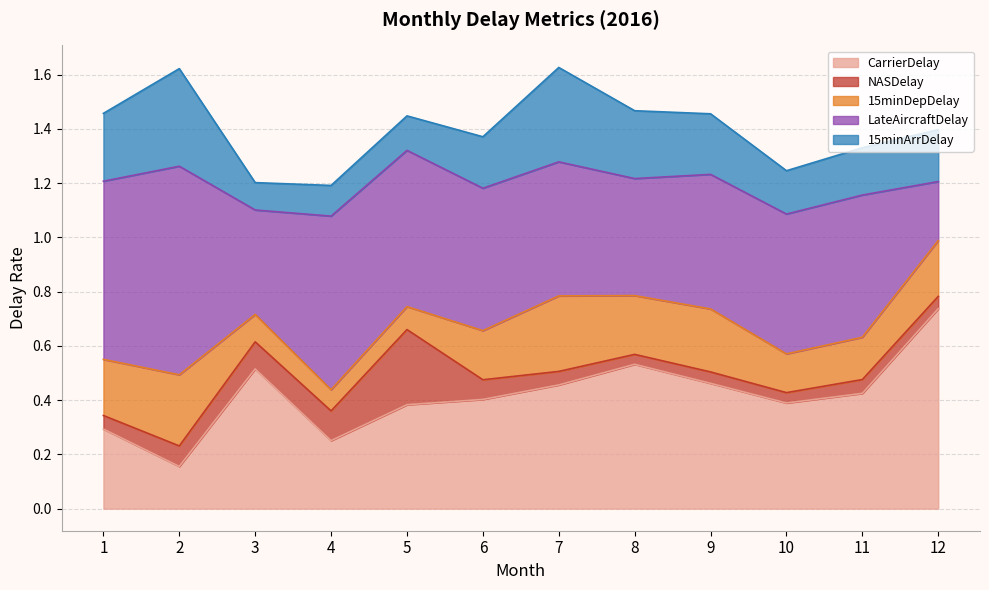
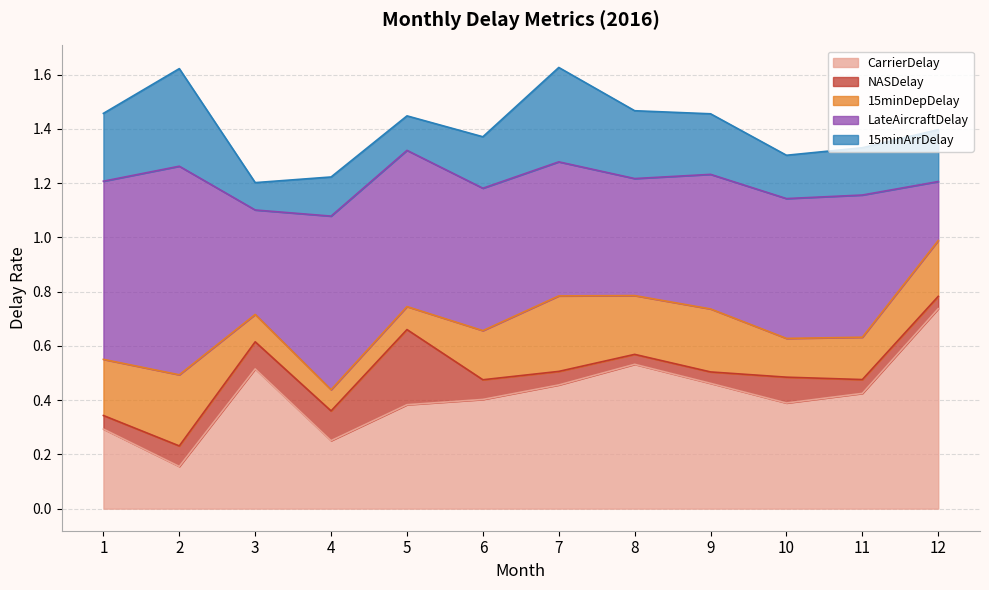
15minArrDelay, 4: 0.11 -> 0.14
NASDelay, 10: 0.04 -> 0.10
